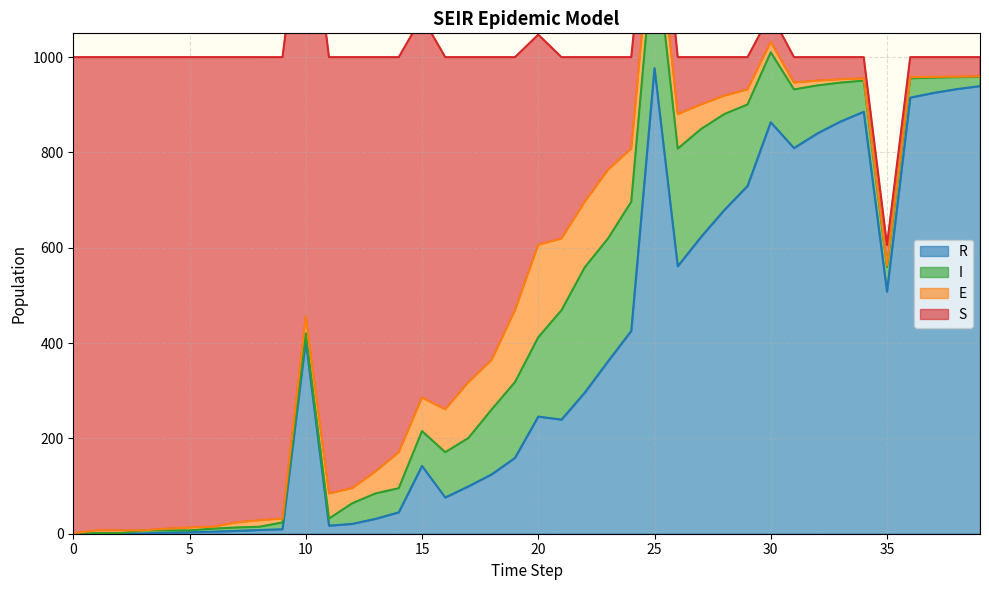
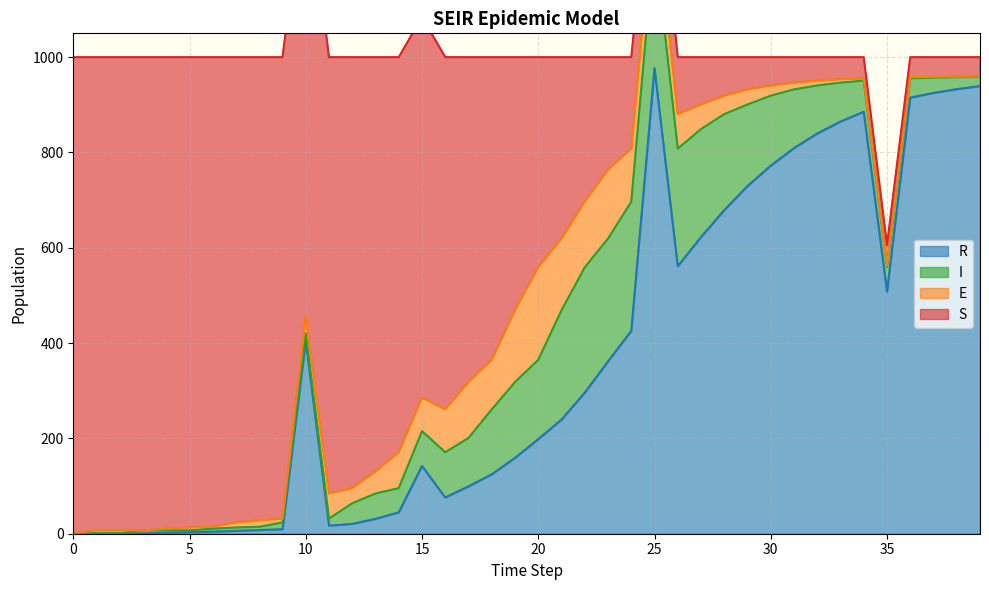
R, 20: 250 -> 200
R, 30: 860 -> 770
